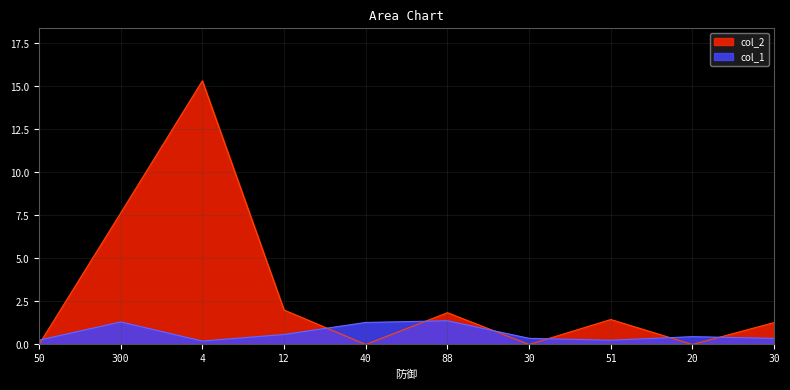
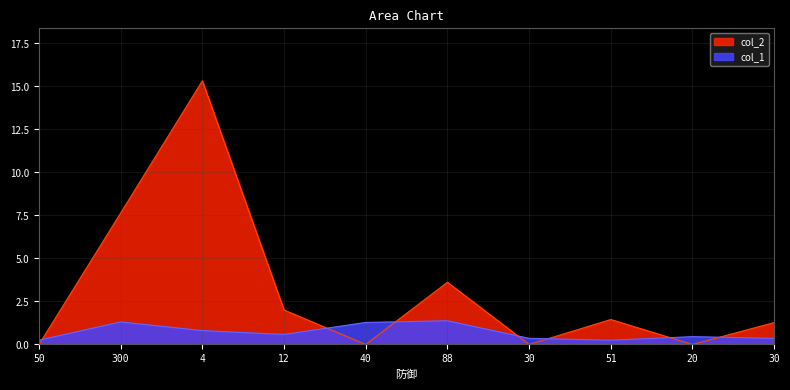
col_1, 4: 0.2 -> 0.8
col_2, 88: 1.8 -> 3.6
